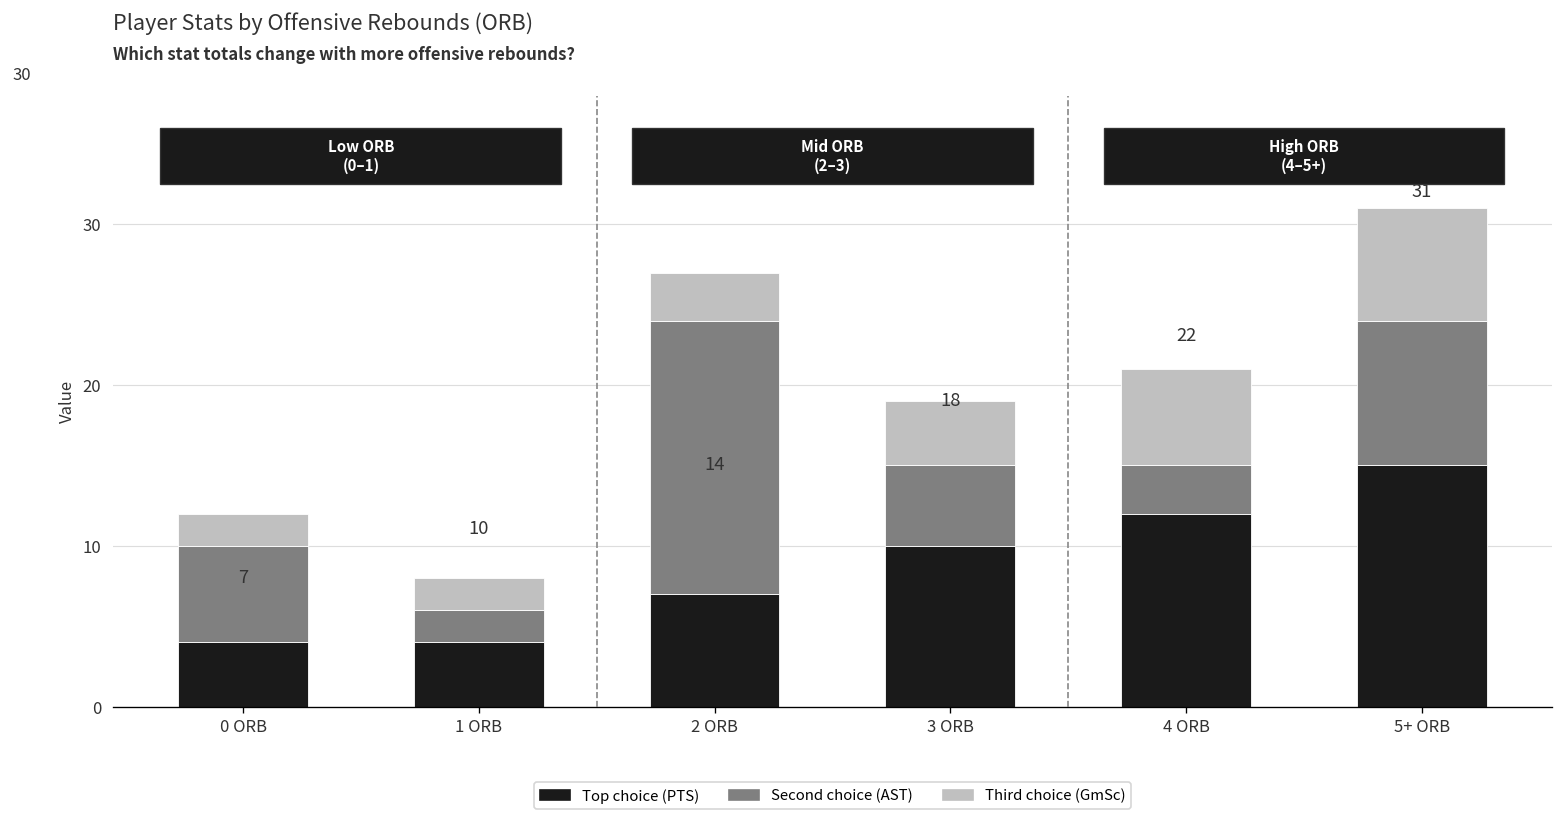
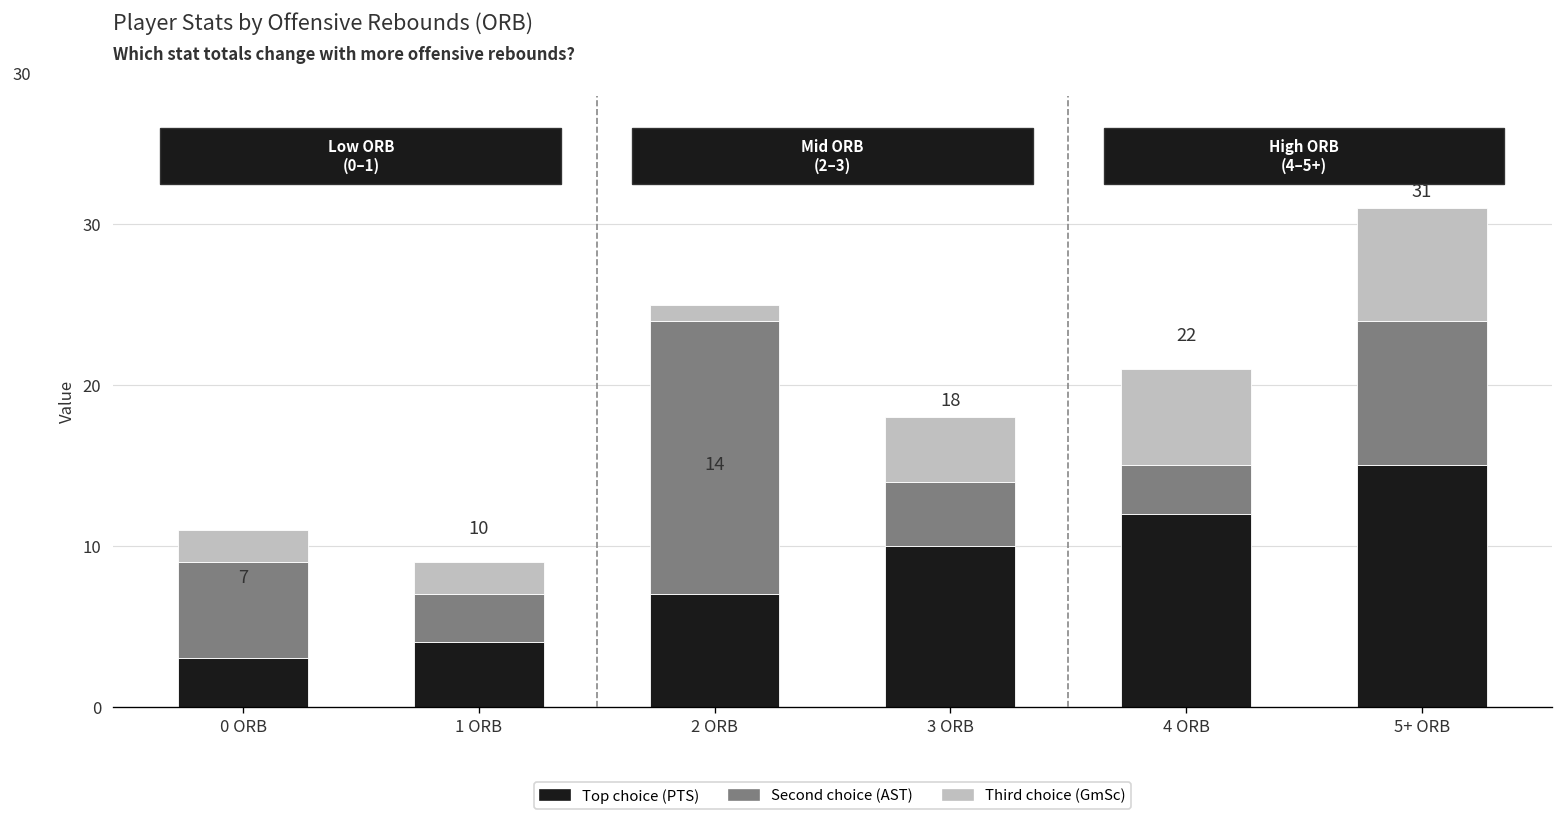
Top choice (PTS), 0 ORB: 4 -> 3
Second choice (AST), 1 ORB: 2 -> 3
Third choice (GmSc), 2 ORB: 3 -> 1
Second choice (AST), 3 ORB: 5 -> 4
